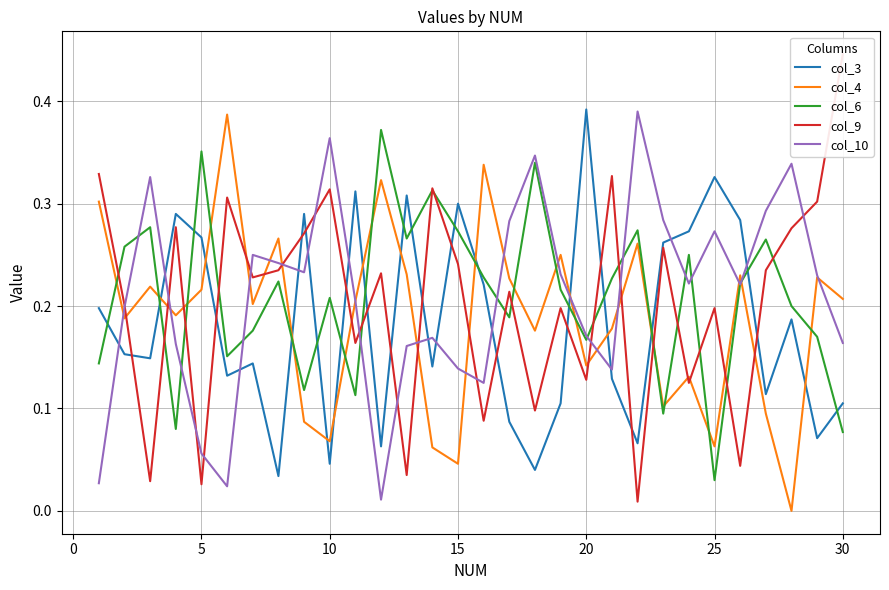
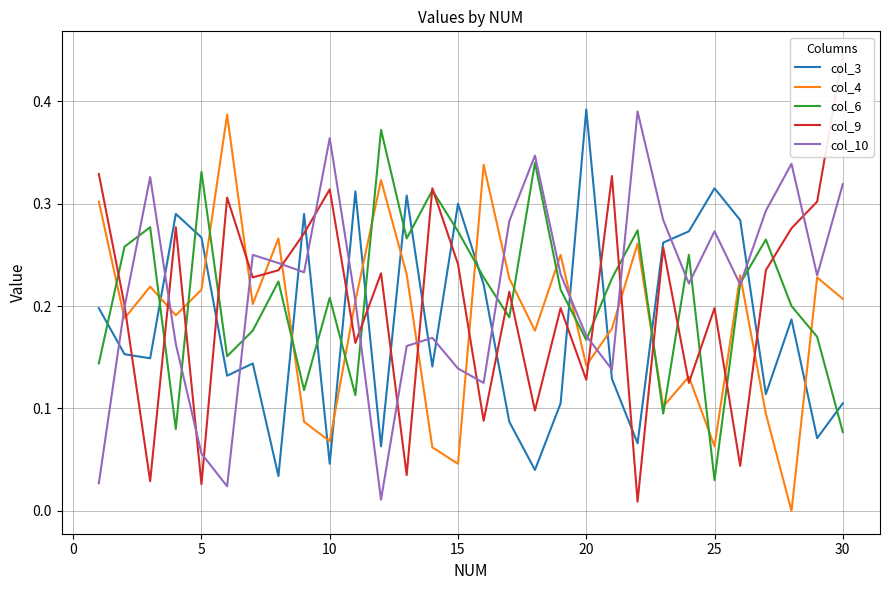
col_6, 5: 0.351 -> 0.331
col_3, 25: 0.326 -> 0.315
col_10, 30: 0.164 -> 0.319
